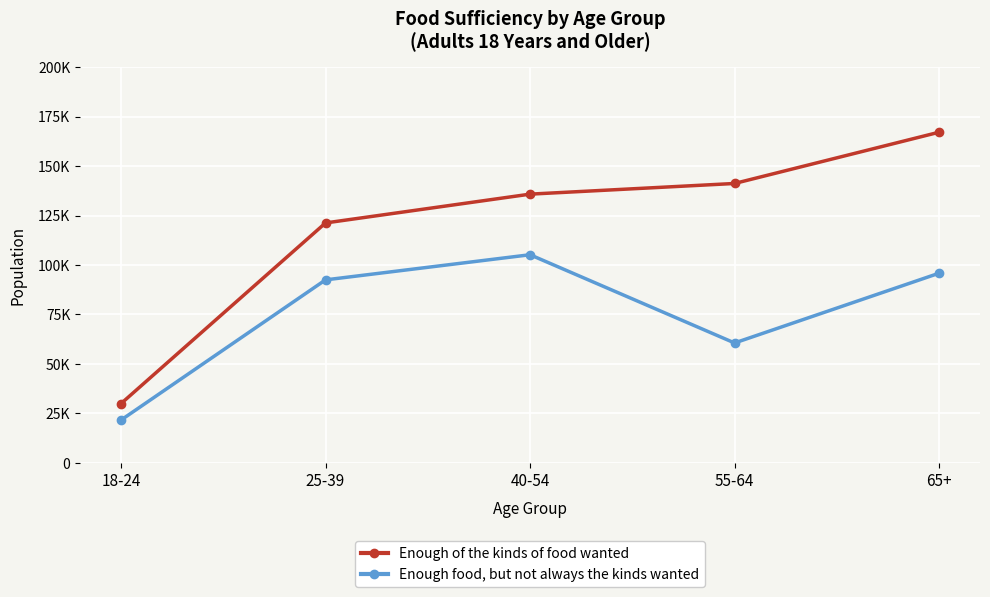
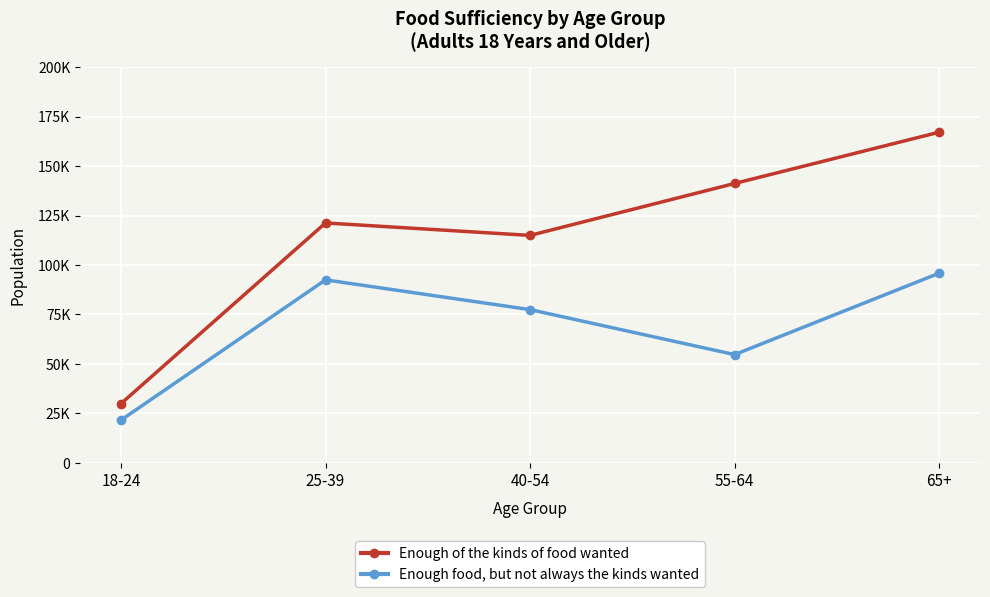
Enough of the kinds of food wanted, 40-54: 136000 -> 115000
Enough food, but not always the kinds wanted, 40-54: 105000 -> 77000
Enough food, but not always the kinds wanted, 55-64: 61000 -> 55000
